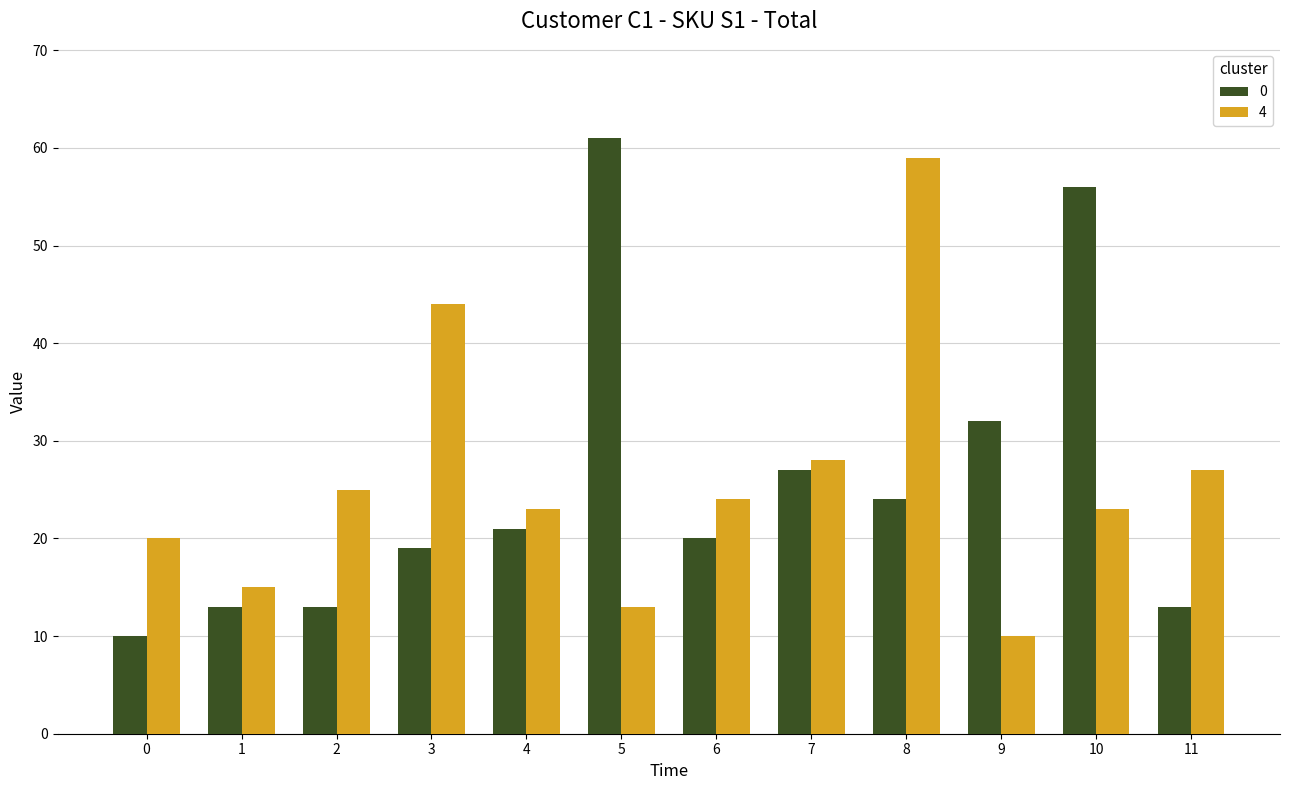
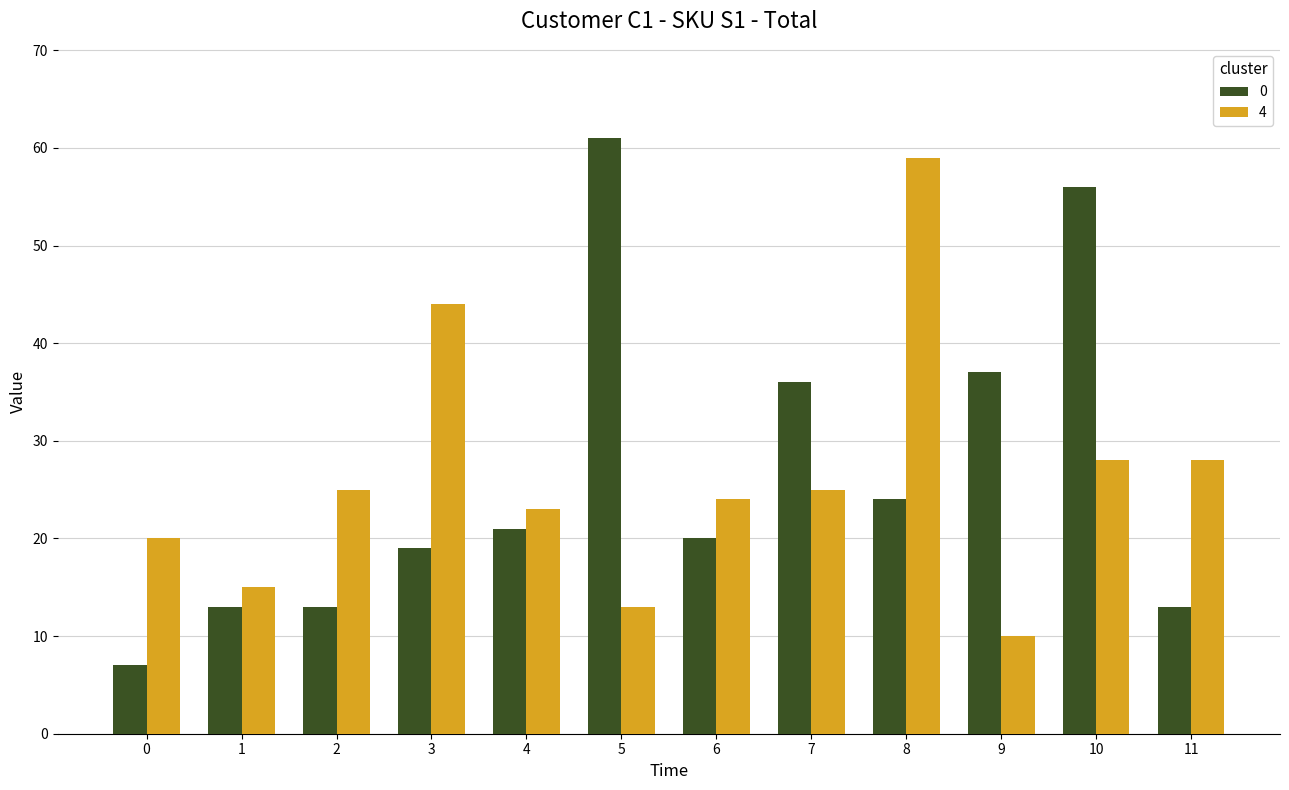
0, 0: 10 -> 7
0, 7: 27 -> 36
4, 7: 28 -> 25
0, 9: 32 -> 37
4, 10: 23 -> 28
4, 11: 27 -> 28
